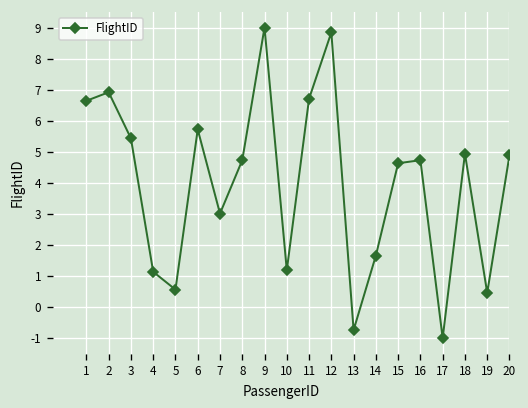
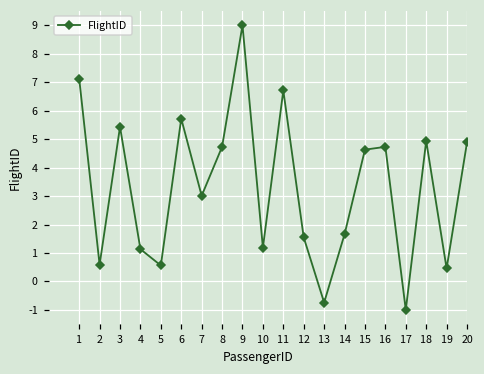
1: 6.6 -> 7.1
2: 6.9 -> 0.6
12: 8.8 -> 1.5
